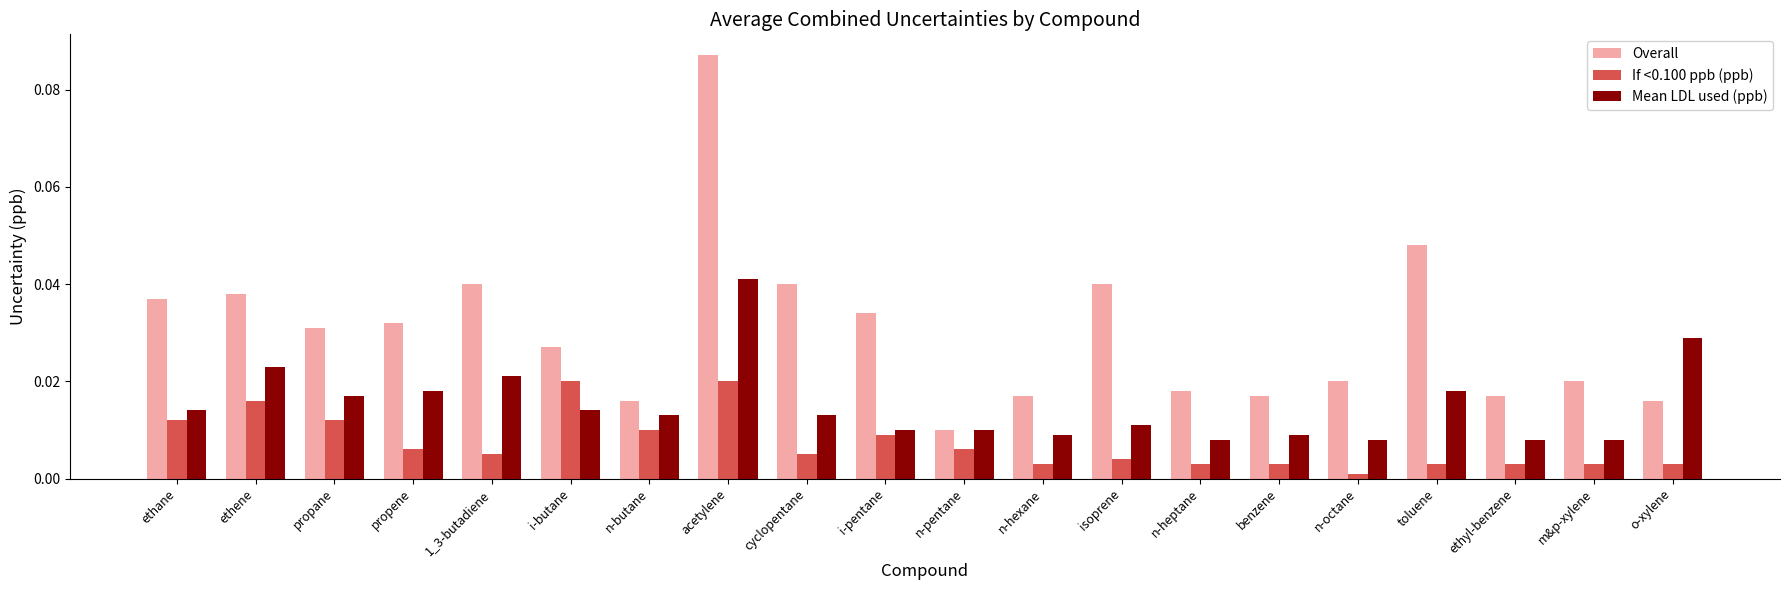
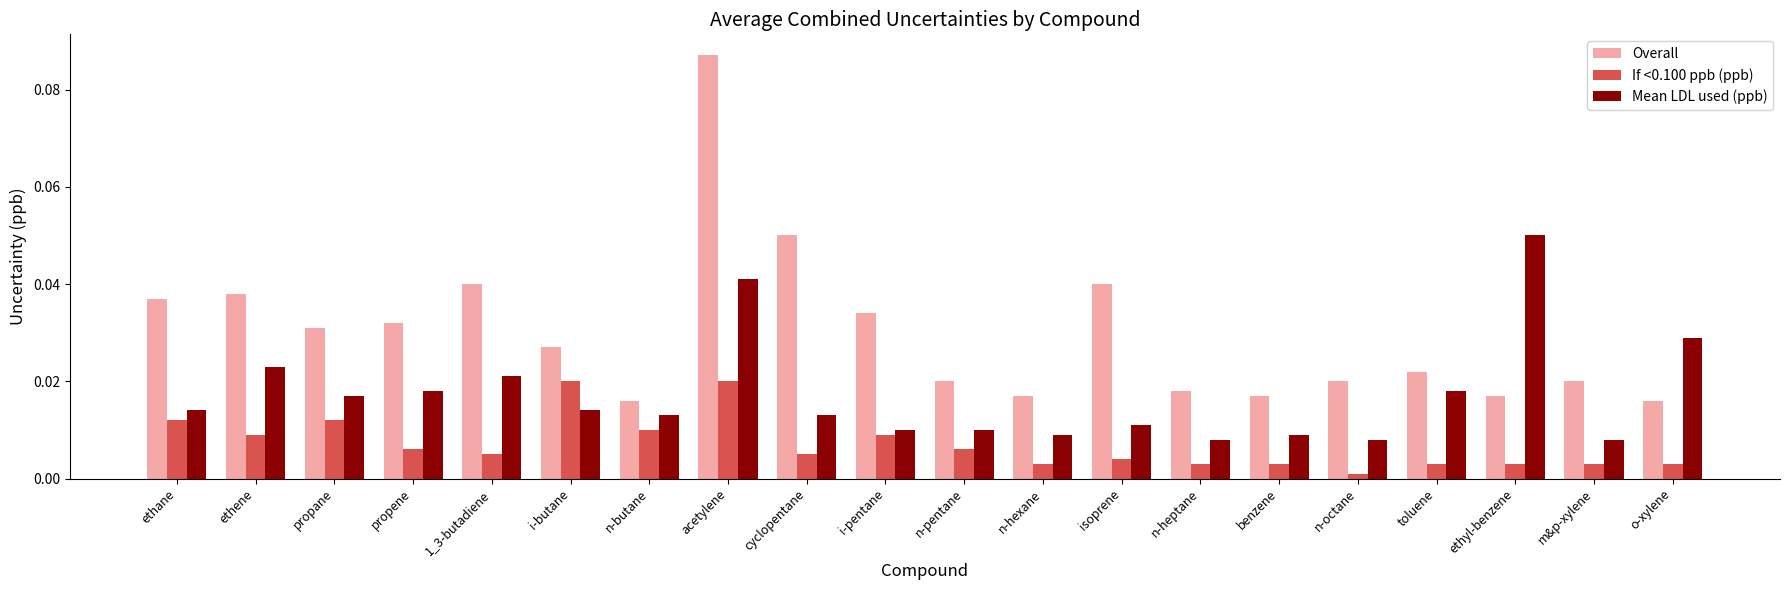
If <0.100 ppb (ppb), ethene: 0.016 -> 0.009
Overall, cyclopentane: 0.04 -> 0.05
Overall, n-pentane: 0.01 -> 0.02
Overall, toluene: 0.048 -> 0.022
Mean LDL used (ppb), ethyl-benzene: 0.008 -> 0.050
